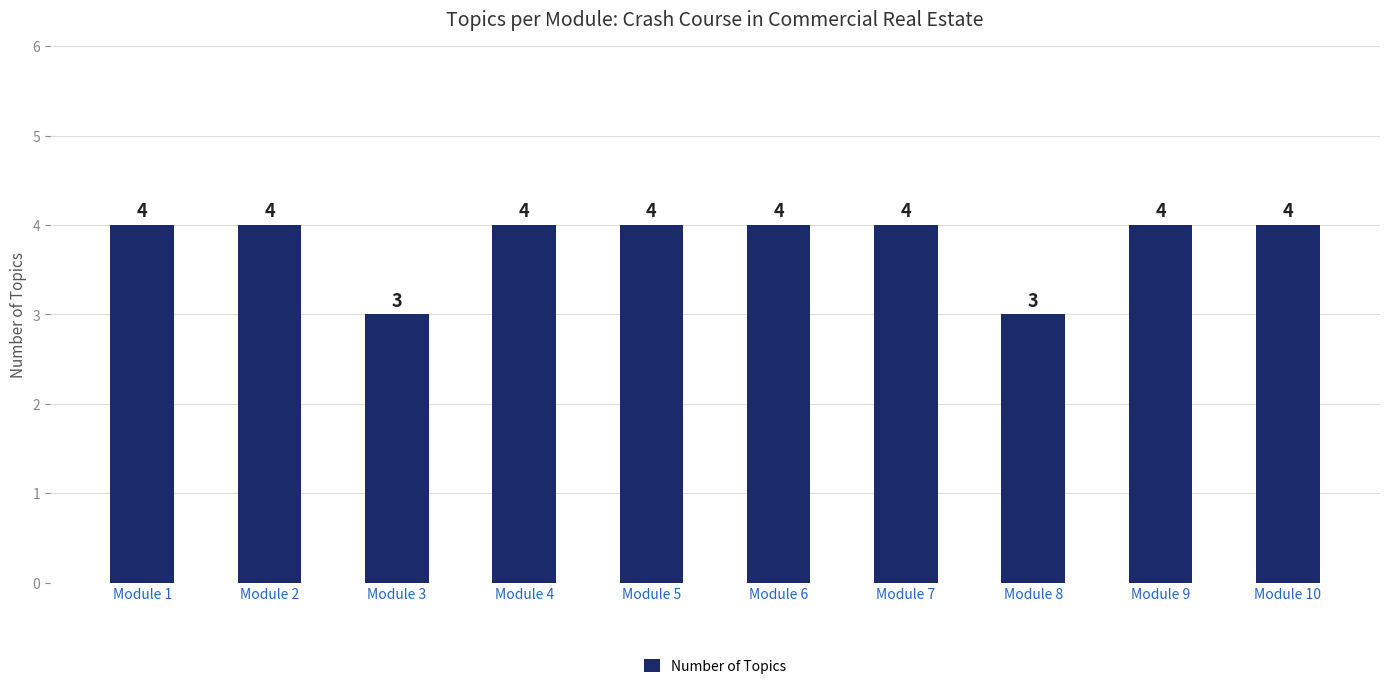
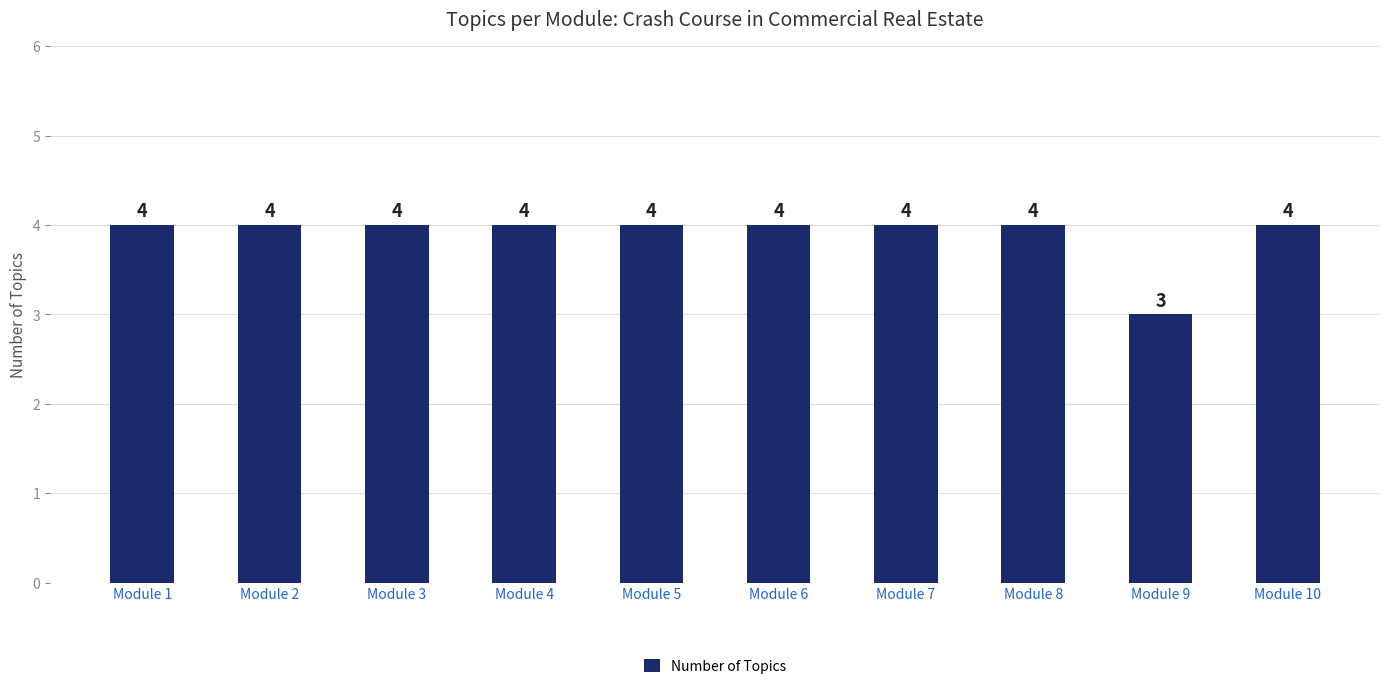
Module 3: 3 -> 4
Module 8: 3 -> 4
Module 9: 4 -> 3
